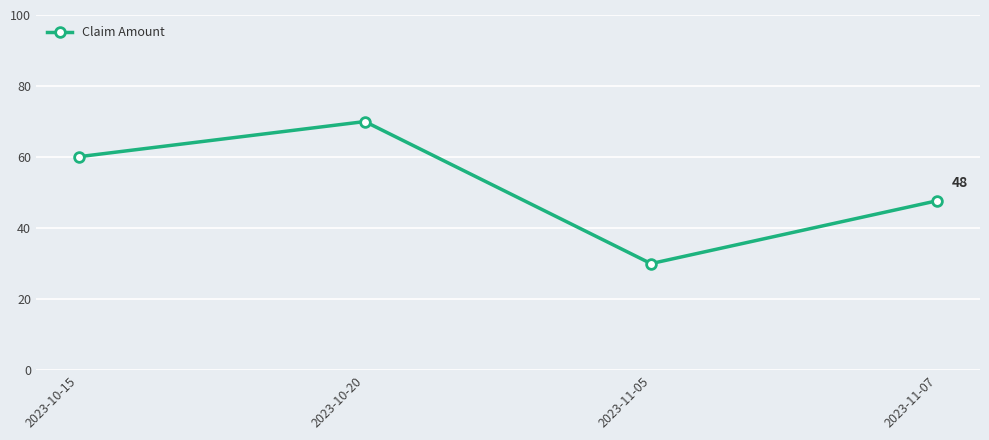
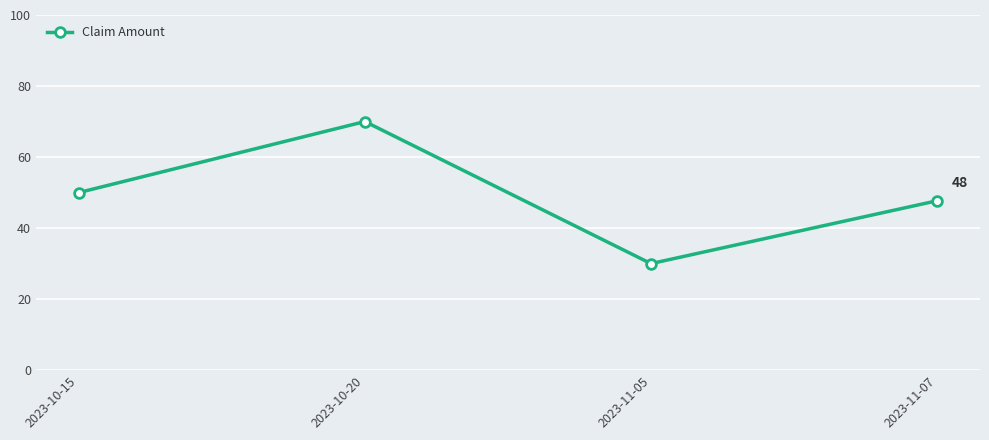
2023-10-15: 60 -> 50
